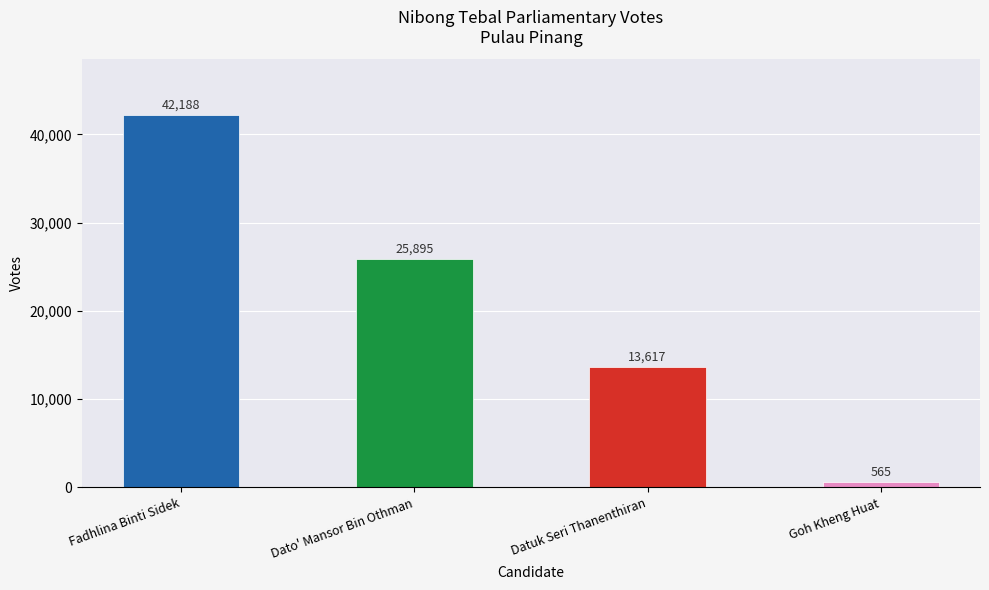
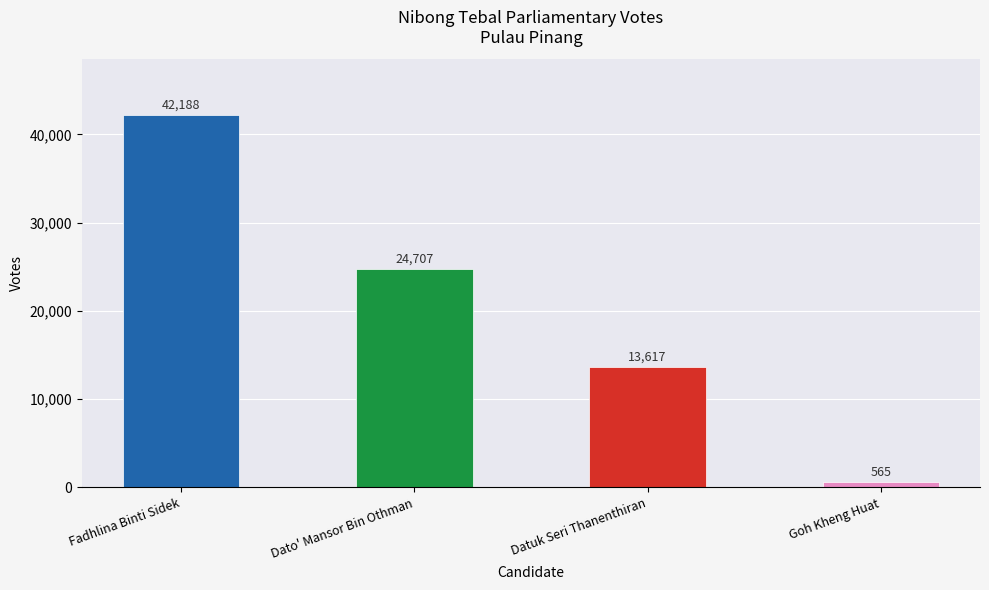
Dato' Mansor Bin Othman: 25,895 -> 24,707
